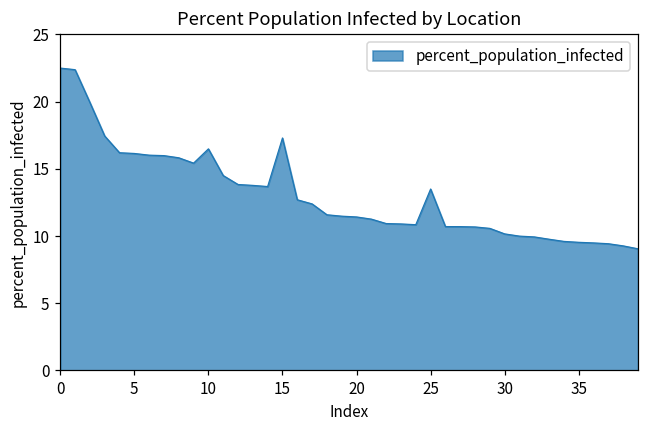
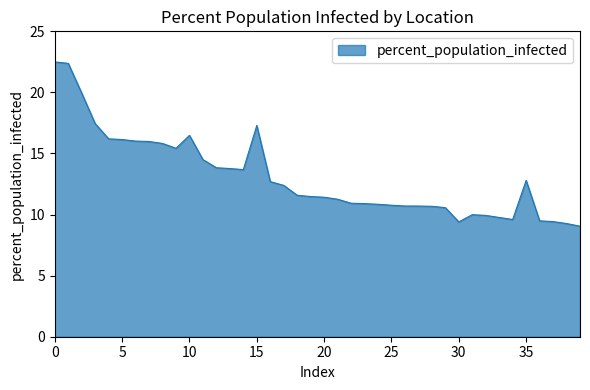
25: 13.5 -> 10.8
30: 10.2 -> 9.4
35: 9.5 -> 12.8
